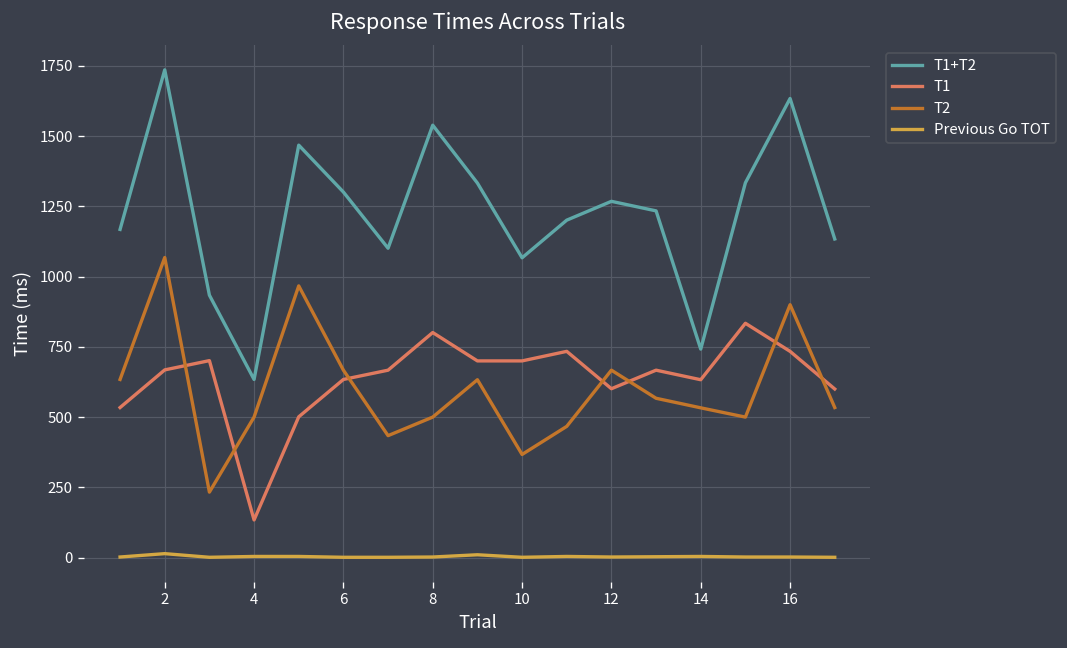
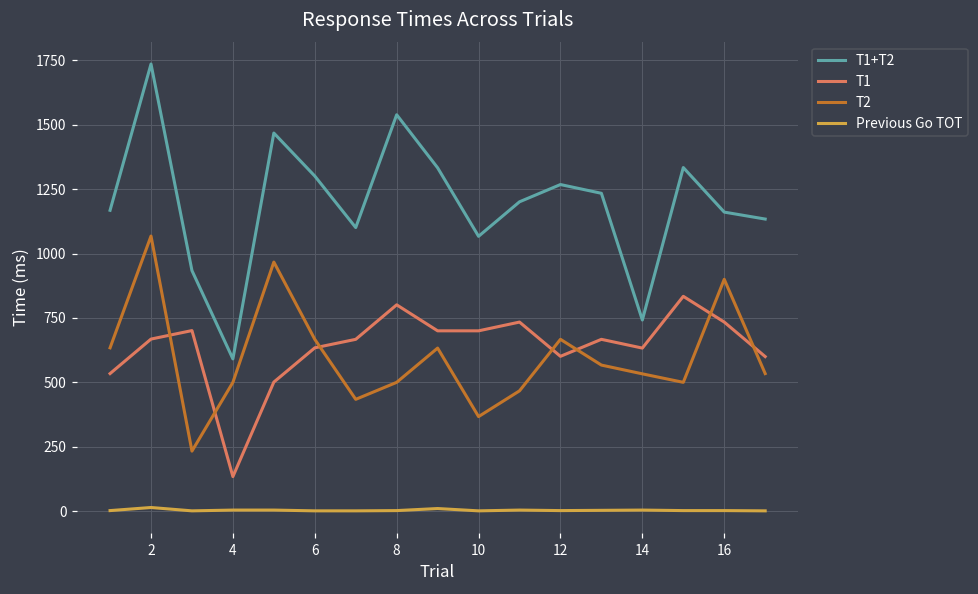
T1+T2, 4: 630 -> 590
T1+T2, 16: 1630 -> 1160
